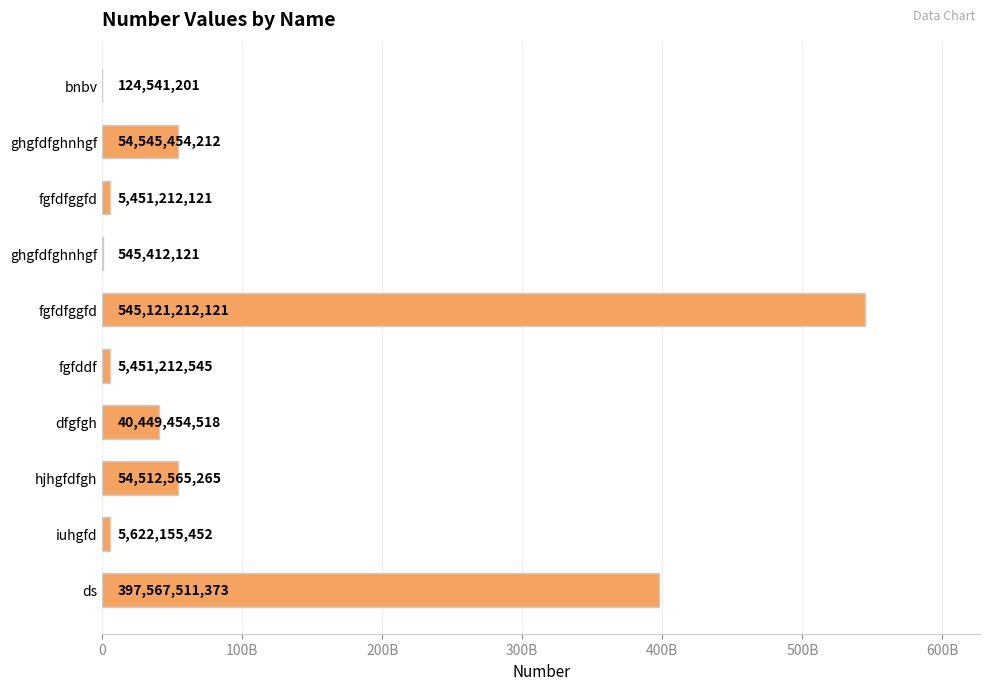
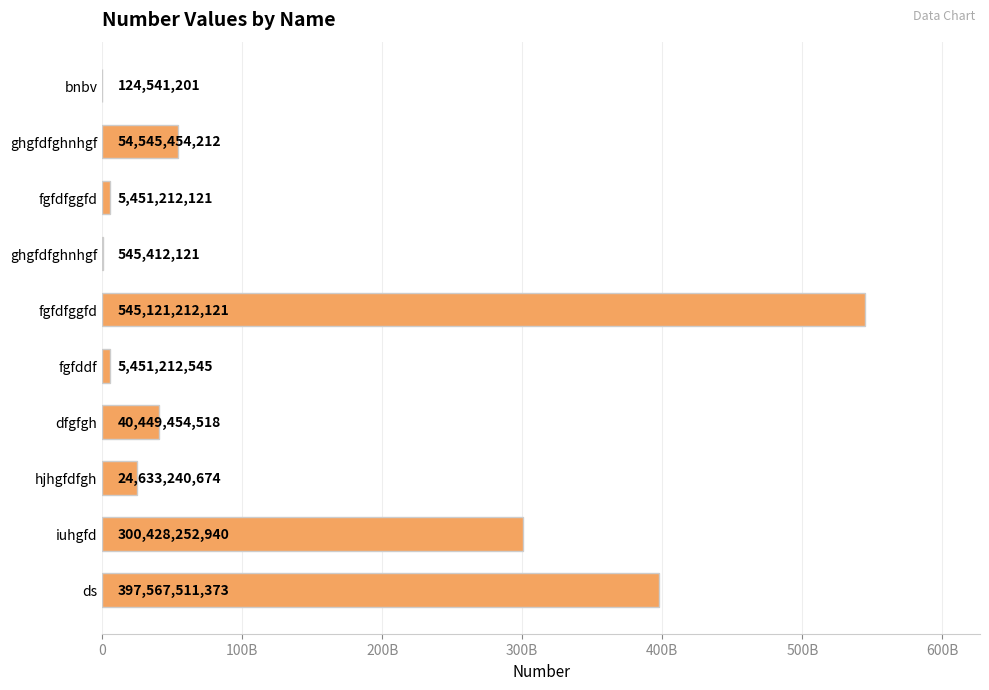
hjhgfdfgh: 54,512,565,265 -> 24,633,240,674
iuhgfd: 5,622,155,452 -> 300,428,252,940
